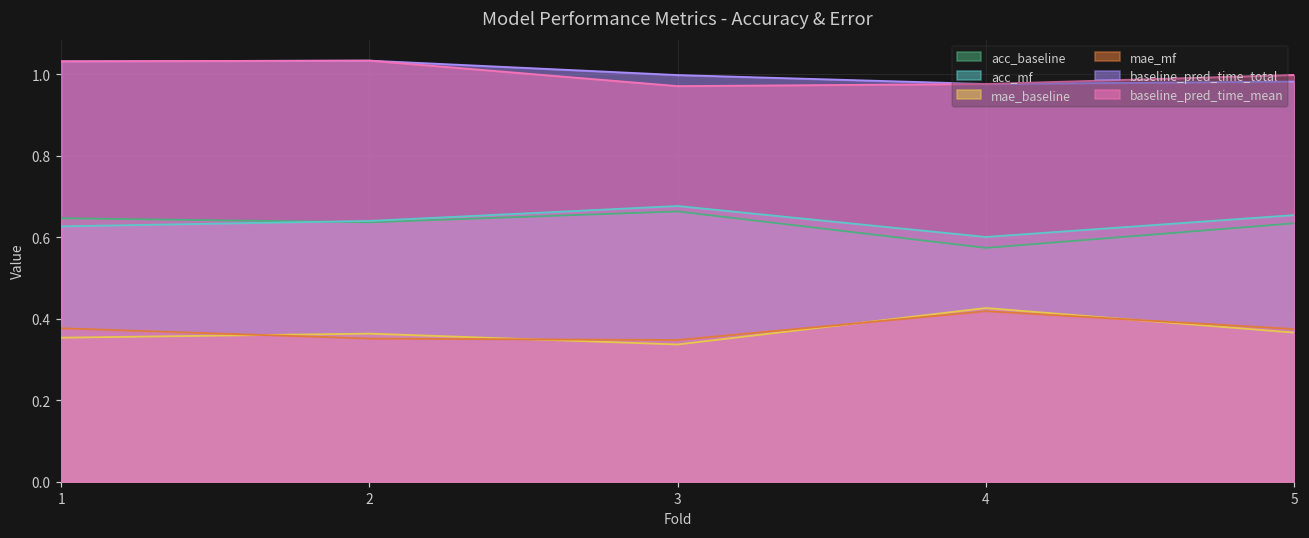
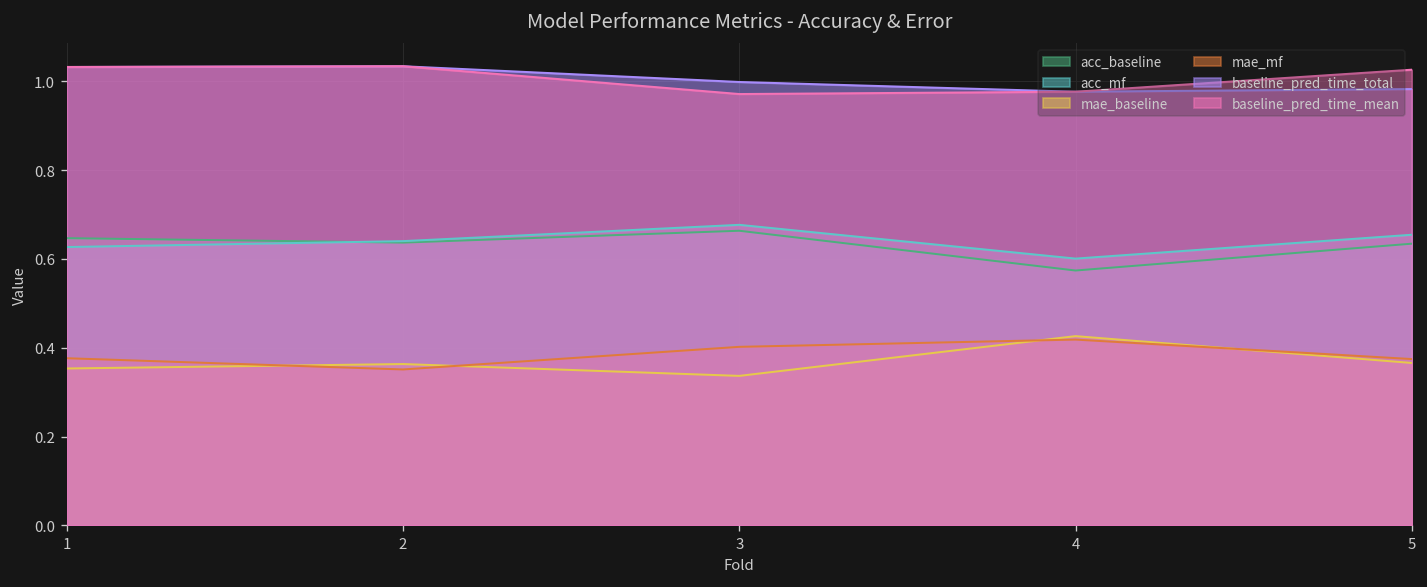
mae_mf, 3: 0.35 -> 0.40
baseline_pred_time_mean, 5: 1.00 -> 1.03
